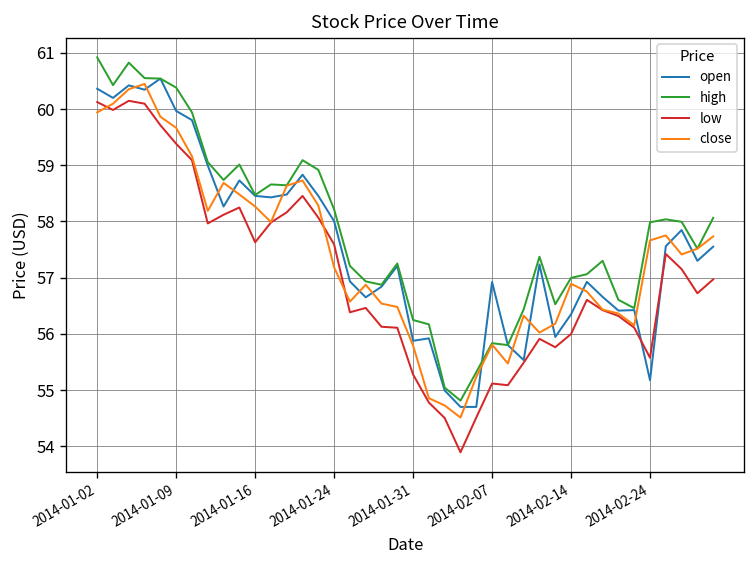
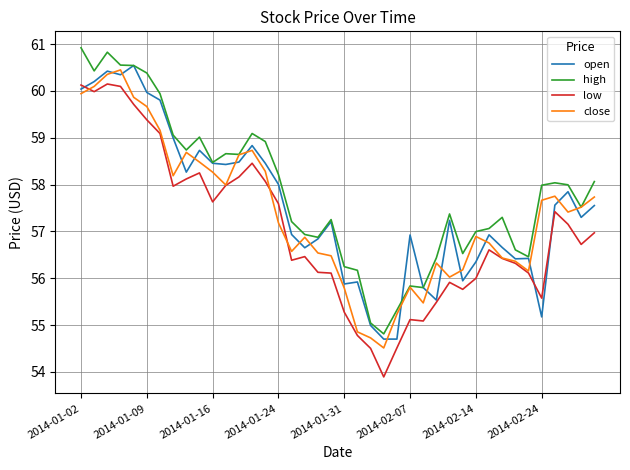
open, 2014-01-02: 60.4 -> 60.0
